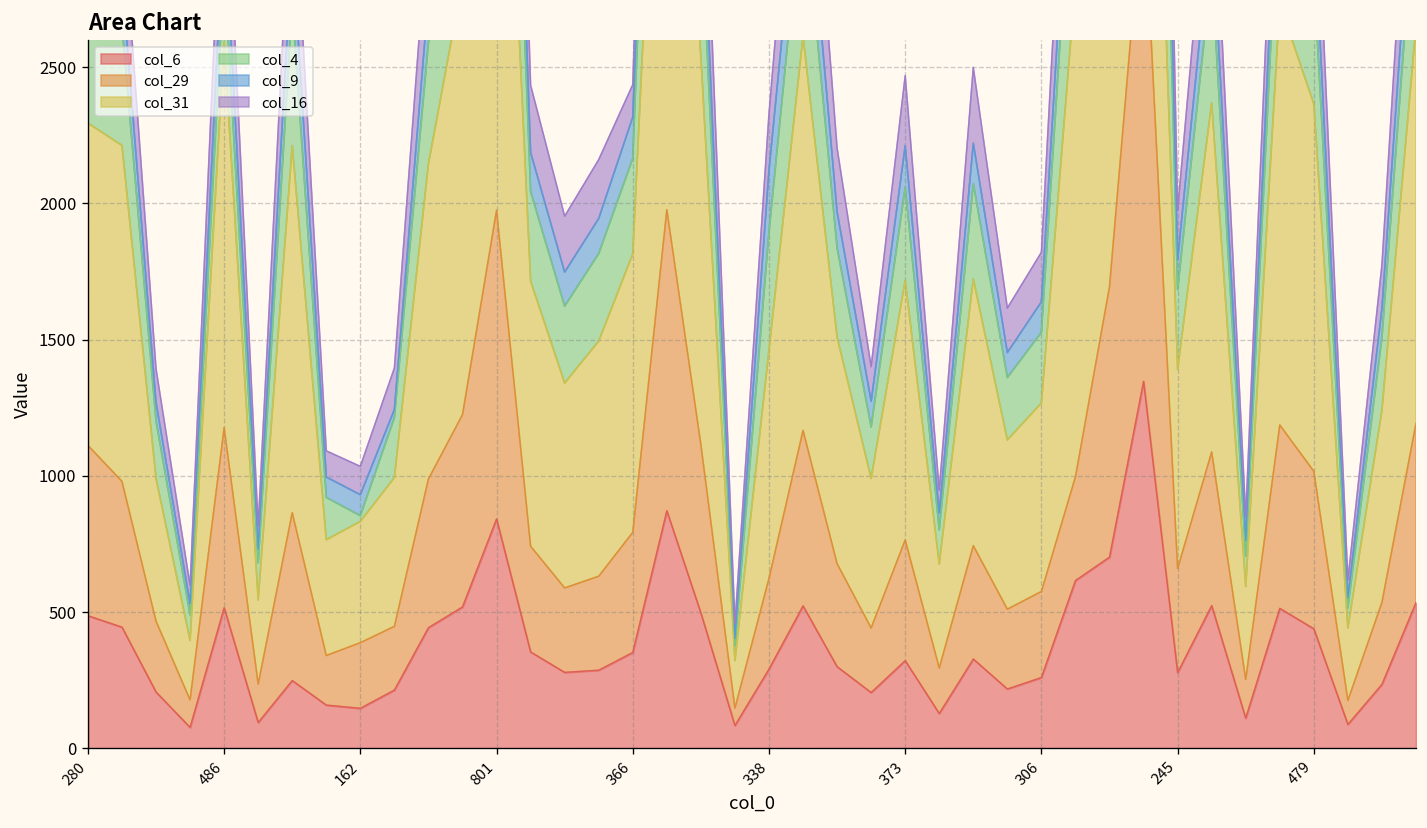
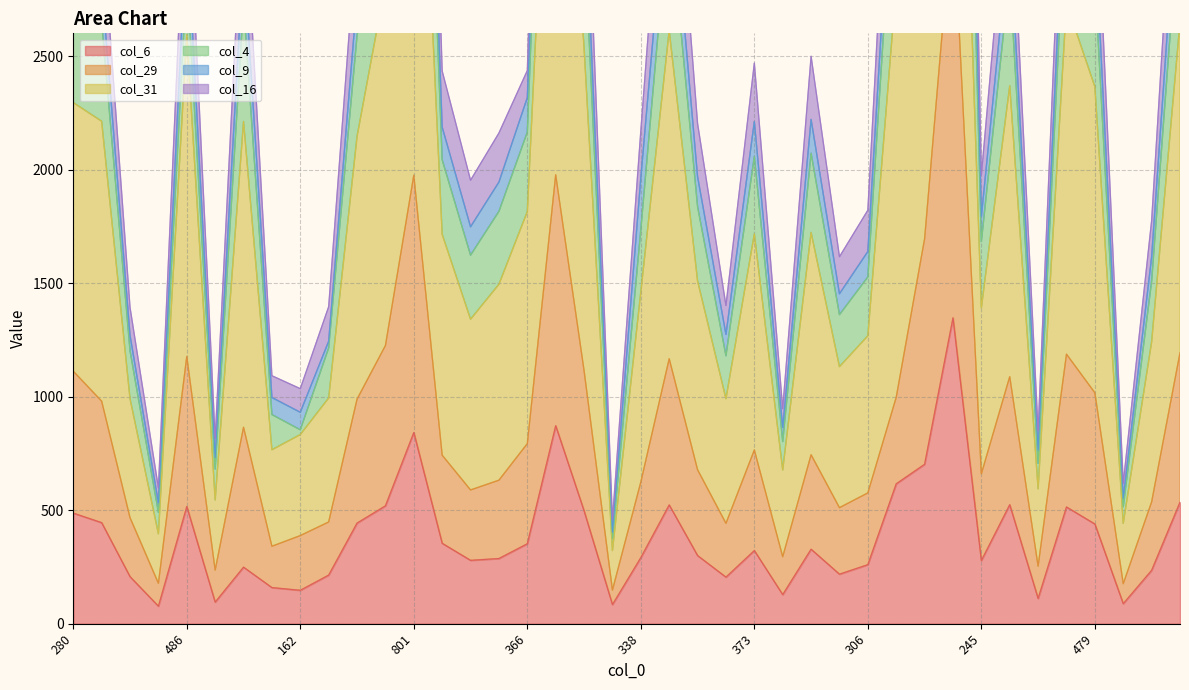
col_4, 338: 430 -> 280
